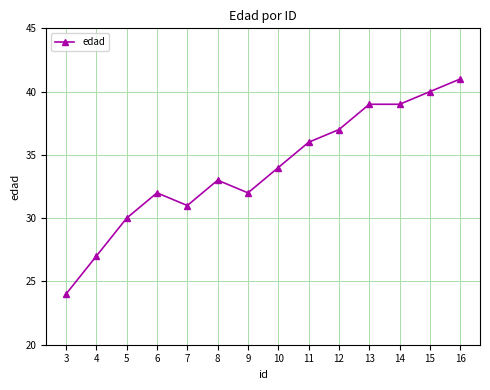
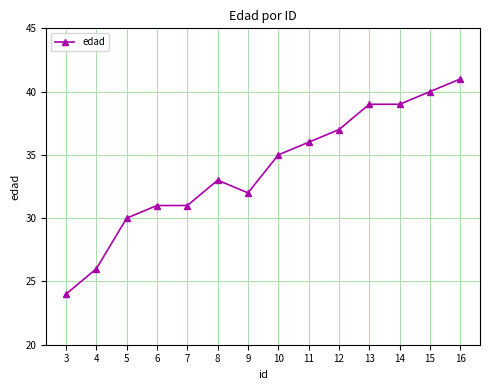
4: 27 -> 26
6: 32 -> 31
10: 34 -> 35
